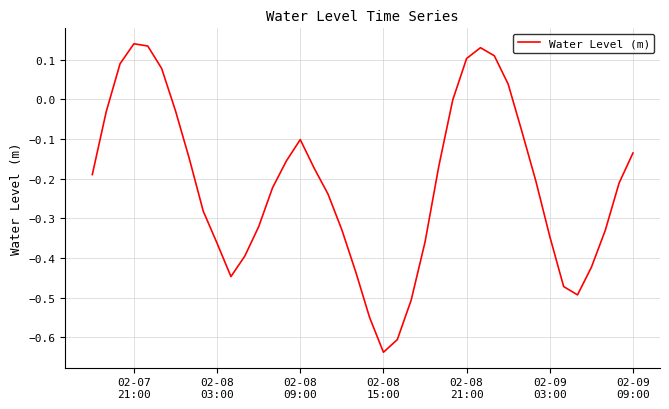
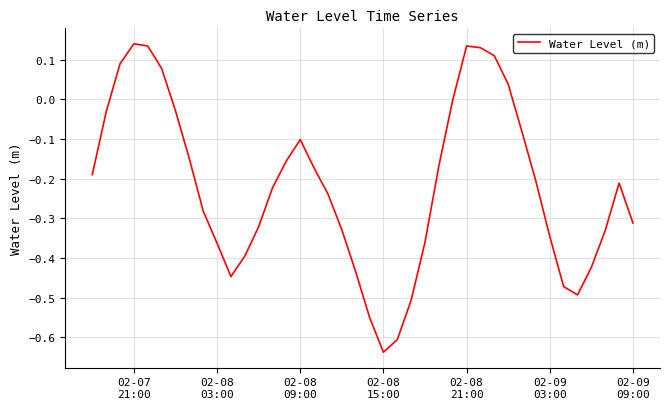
02-08 21:00: 0.10 -> 0.13
02-09 09:00: -0.14 -> -0.31
